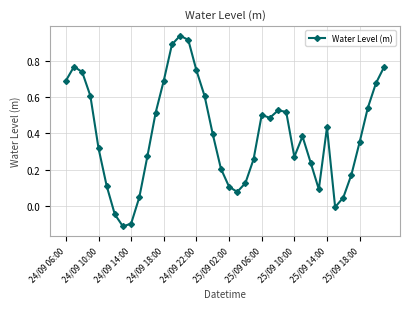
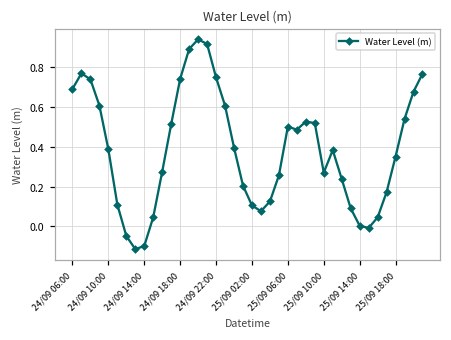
24/09 10:00: 0.32 -> 0.39
24/09 18:00: 0.69 -> 0.74
25/09 14:00: 0.43 -> 0.00
